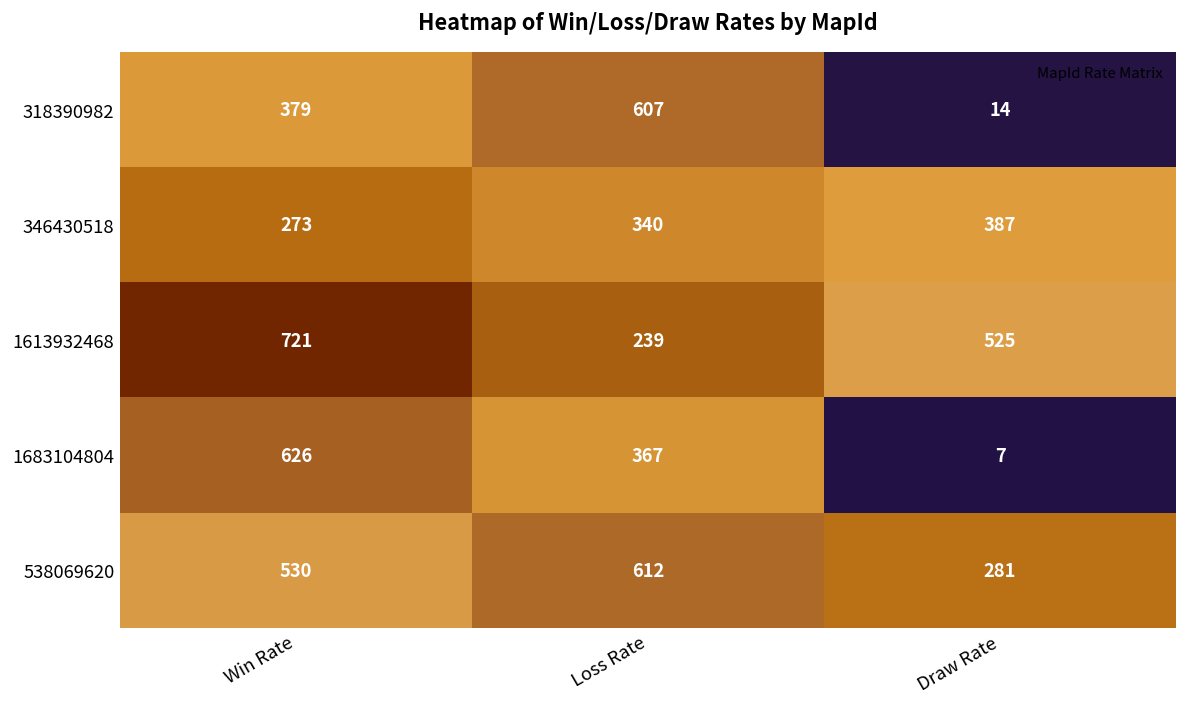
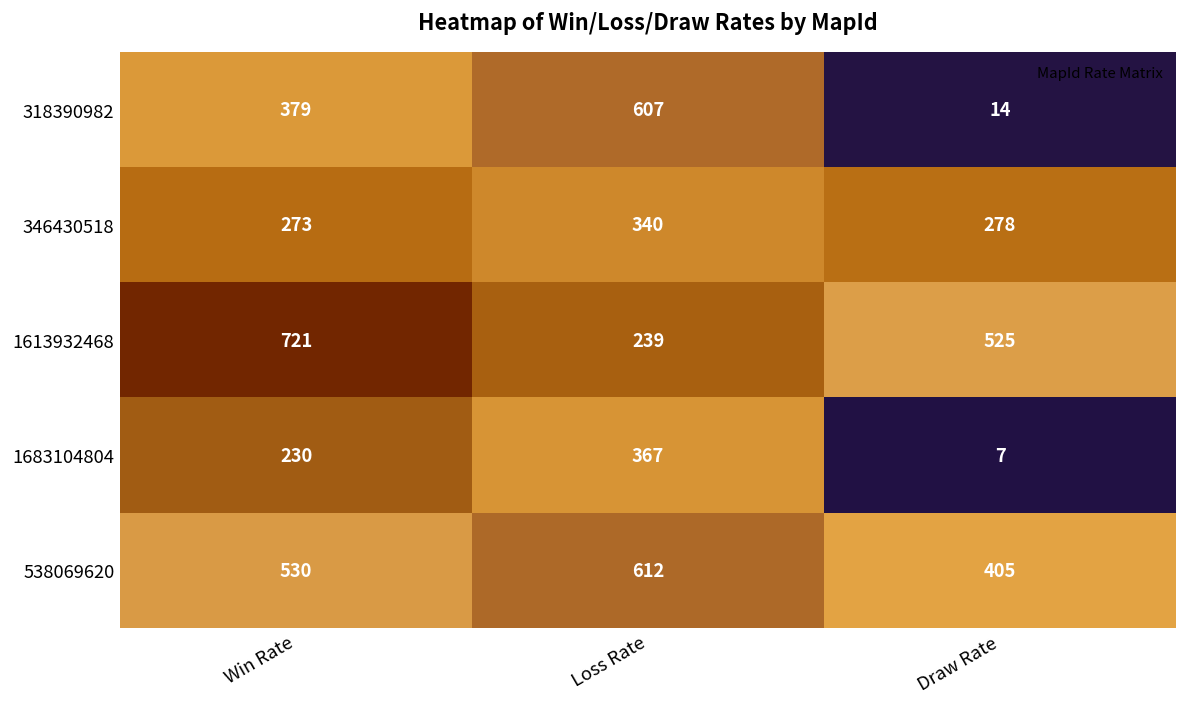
346430518, Draw Rate: 387 -> 278
1683104804, Win Rate: 626 -> 230
538069620, Draw Rate: 281 -> 405
